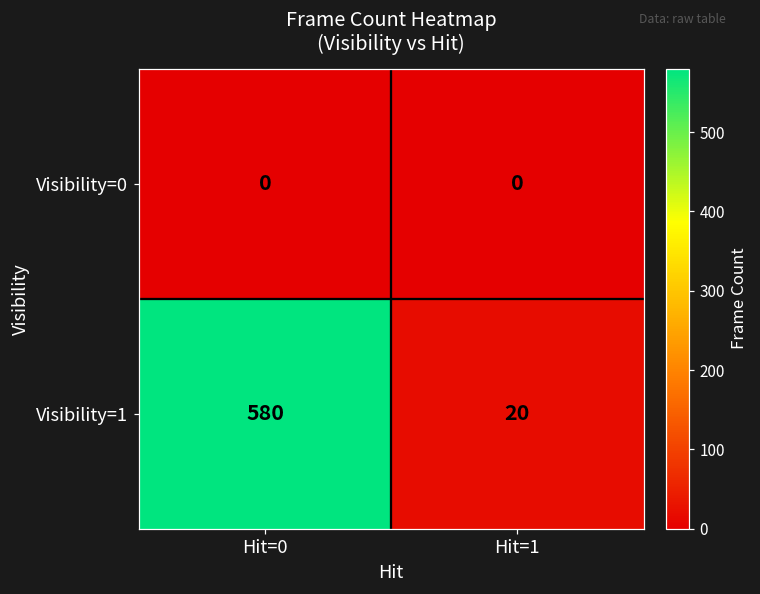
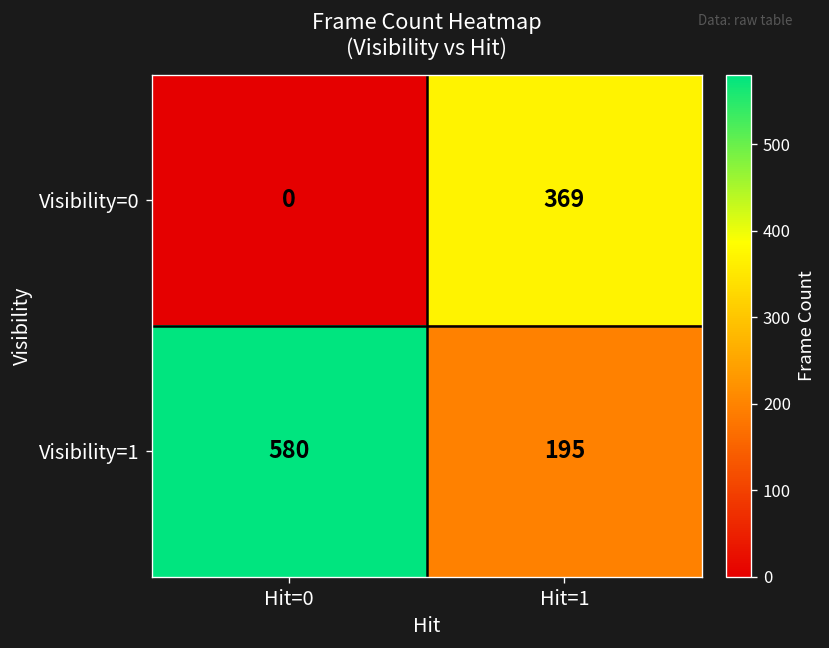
Visibility=0, Hit=1: 0 -> 369
Visibility=1, Hit=1: 20 -> 195
